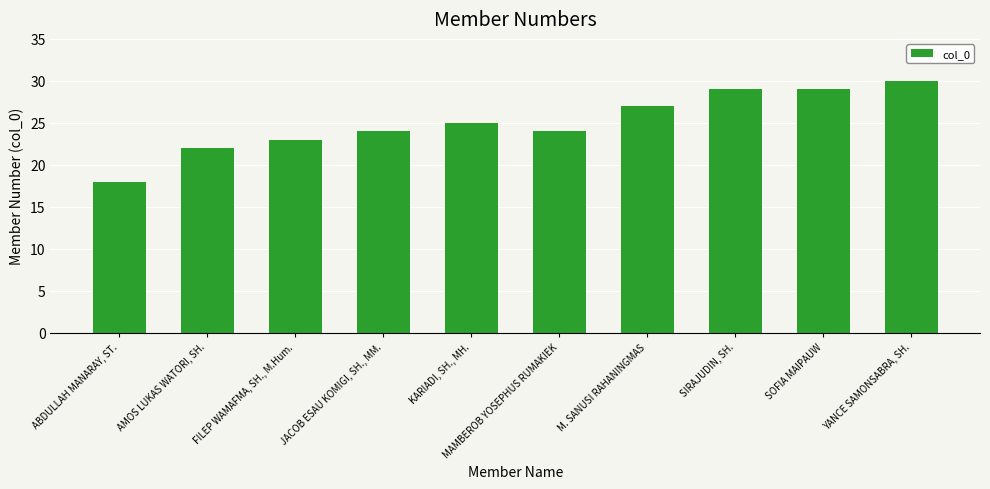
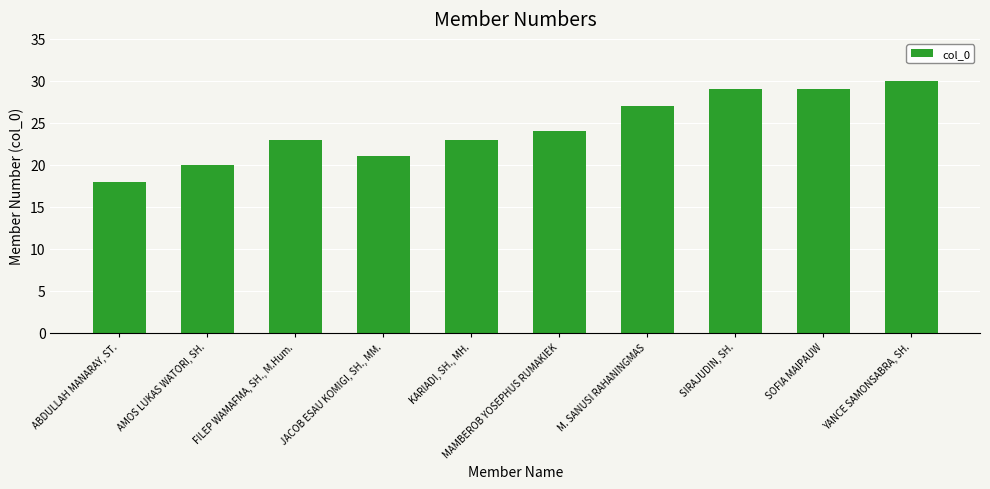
AMOS LUKAS WATORI, SH.: 22 -> 20
JACOB ESAU KOMIGI, SH., MM.: 24 -> 21
KARIADI, SH., MH.: 25 -> 23
